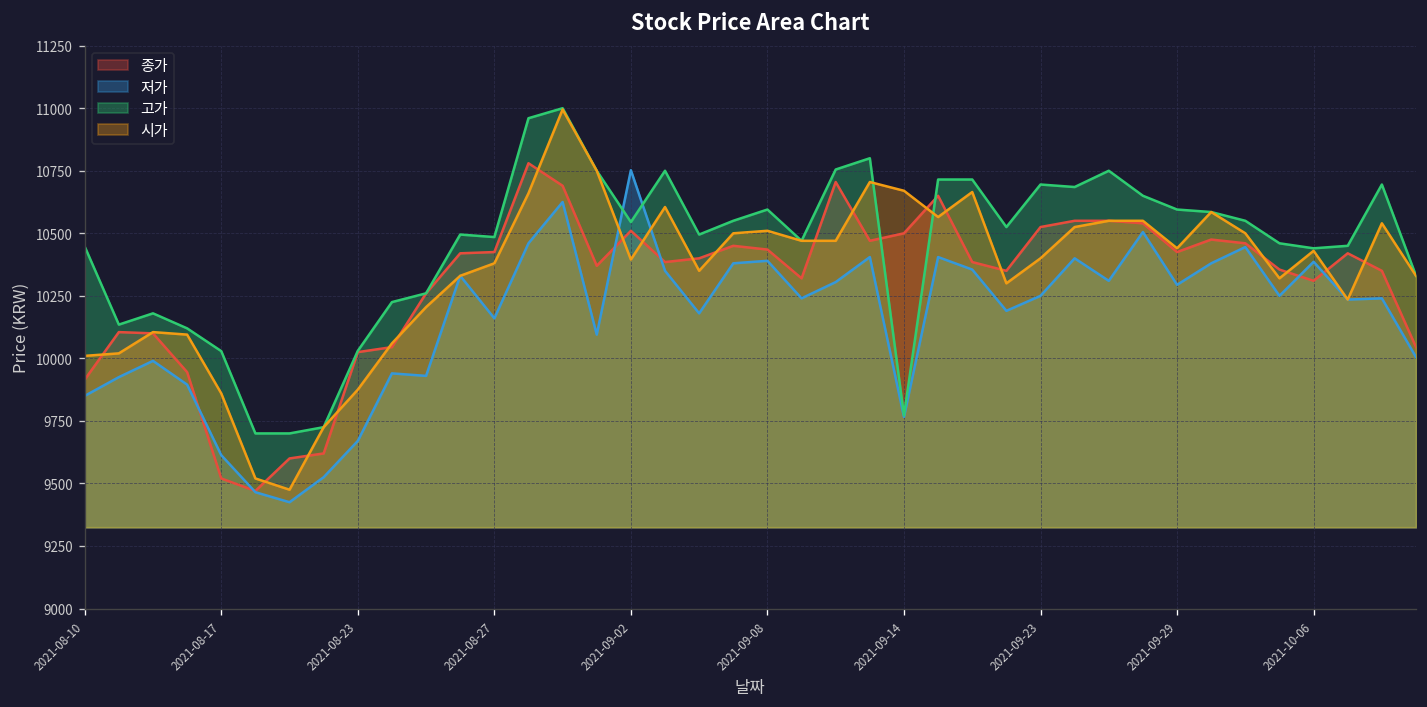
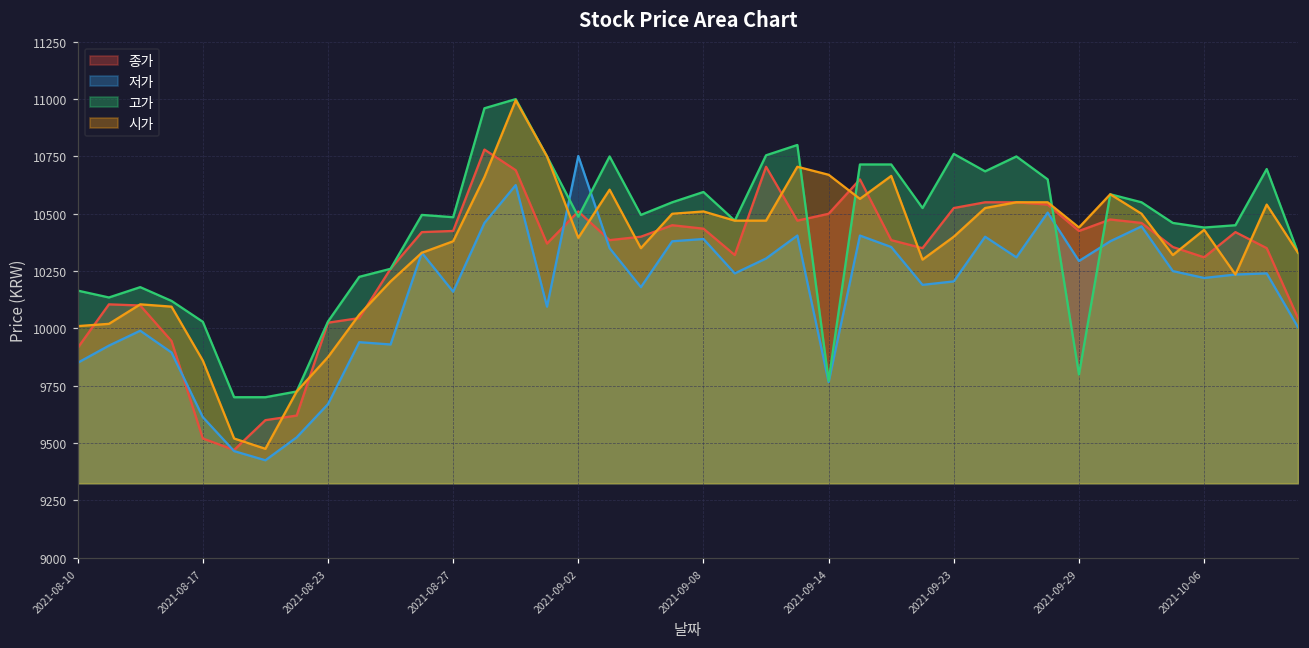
고가, 2021-08-10: 10450 -> 10170
고가, 2021-09-02: 10550 -> 10490
저가, 2021-09-23: 10250 -> 10210
고가, 2021-09-23: 10700 -> 10760
고가, 2021-09-29: 10600 -> 9800
저가, 2021-10-06: 10390 -> 10220
